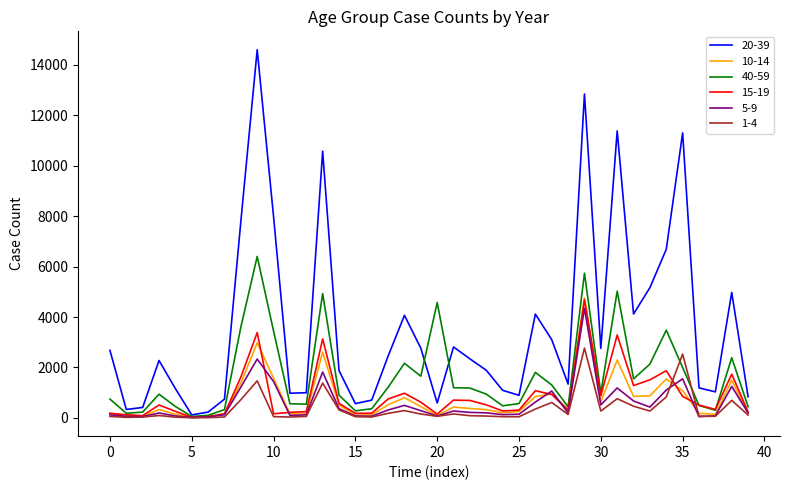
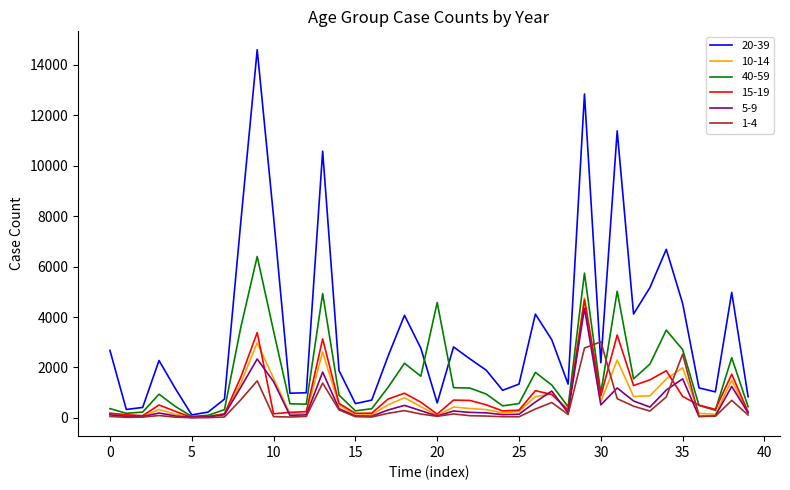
40-59, 0: 700 -> 400
20-39, 25: 900 -> 1300
20-39, 30: 2800 -> 2200
1-4, 30: 300 -> 3000
20-39, 35: 11300 -> 4500
10-14, 35: 1100 -> 2000
40-59, 35: 2000 -> 2700
